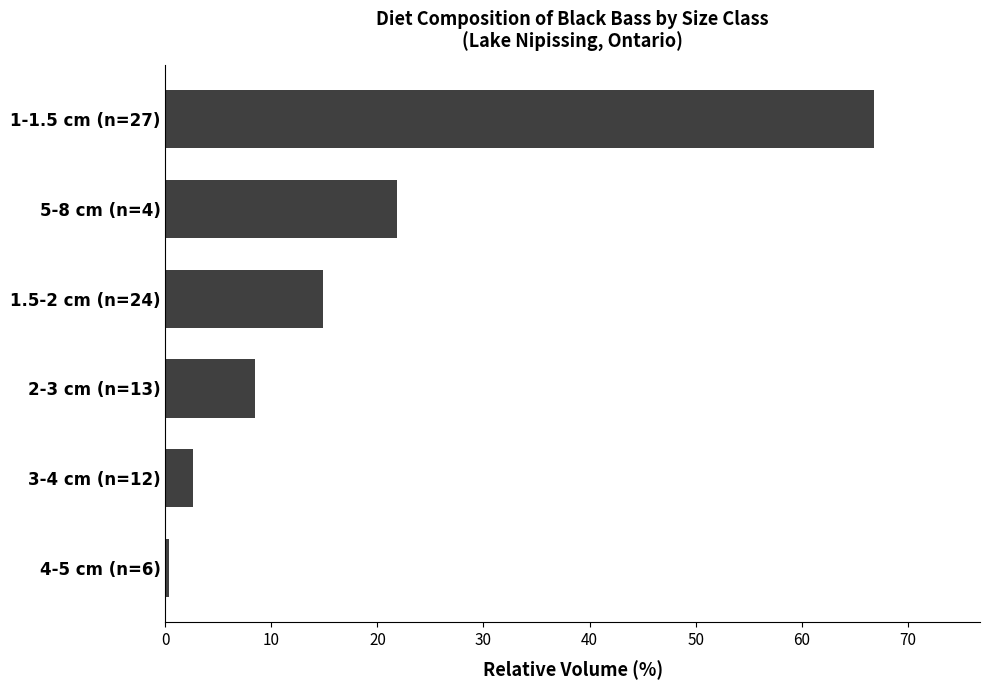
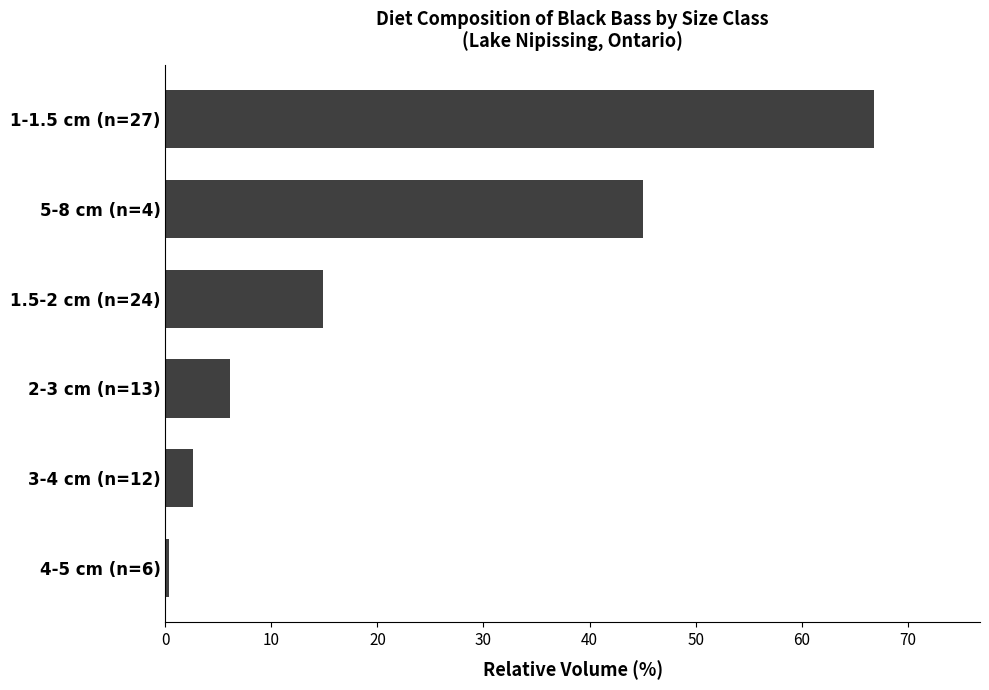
5-8 cm (n=4): 21.8 -> 45.0
2-3 cm (n=13): 8.5 -> 6.1
